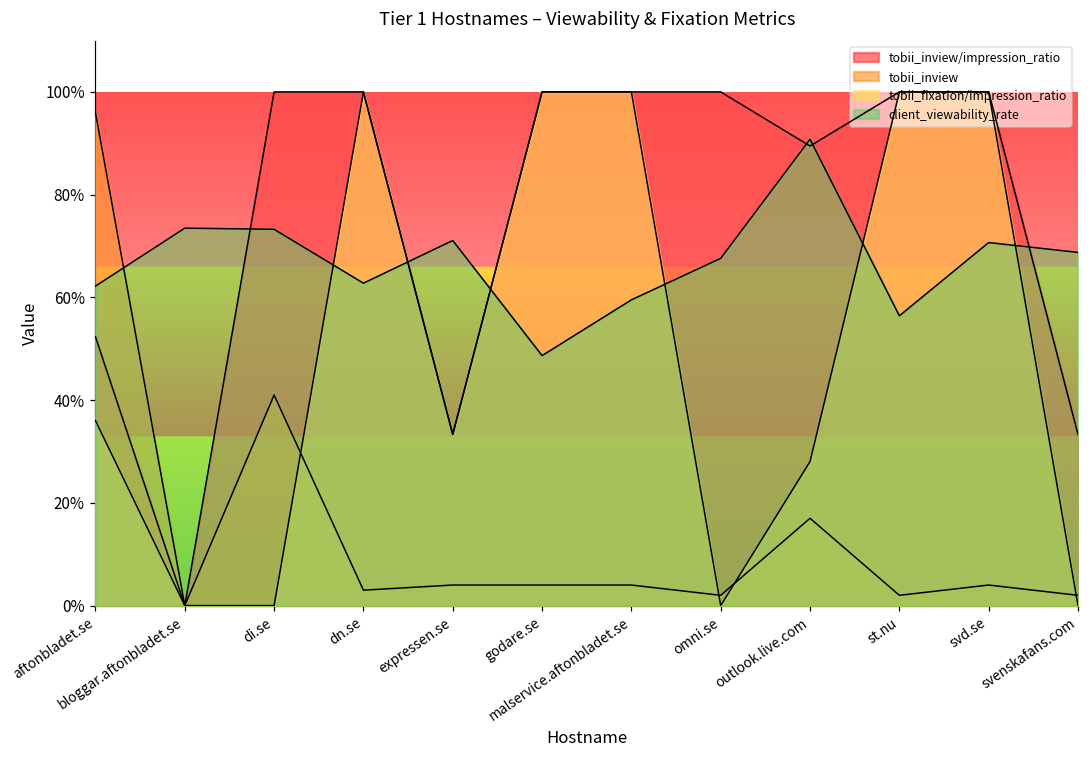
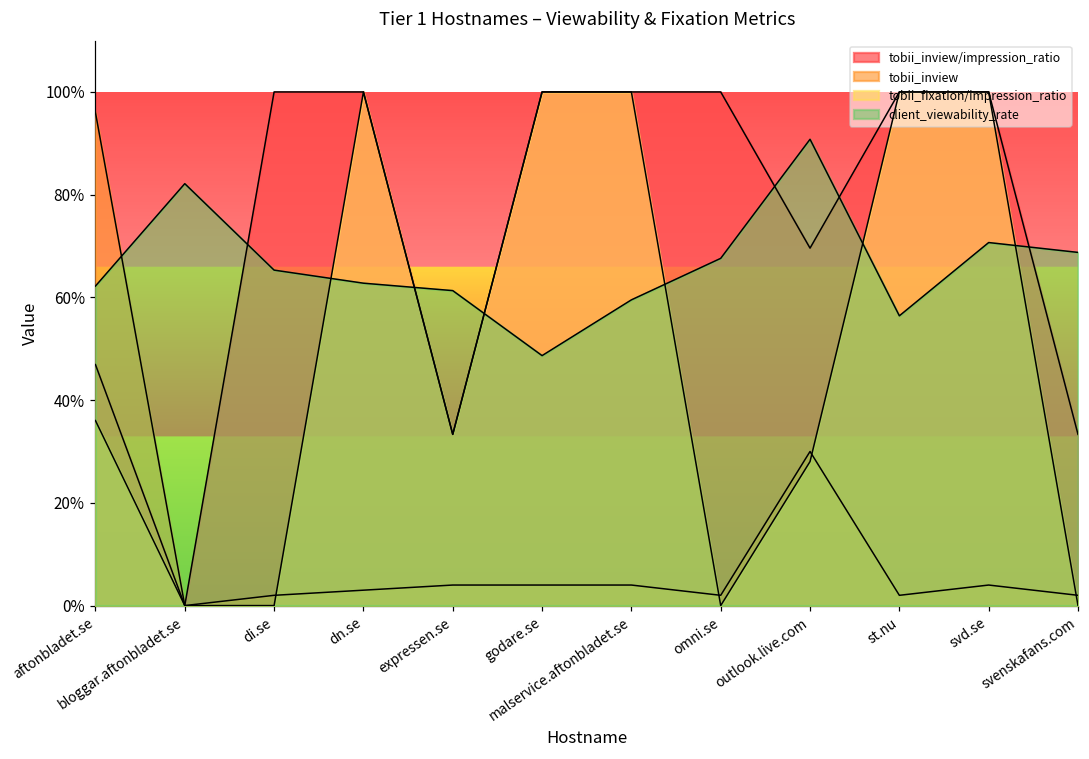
tobii_inview/impression_ratio, aftonbladet.se: 52% -> 47%
client_viewability_rate, bloggar.aftonbladet.se: 73% -> 82%
tobii_inview, di.se: 41% -> 2%
client_viewability_rate, di.se: 73% -> 65%
client_viewability_rate, expressen.se: 71% -> 61%
tobii_inview/impression_ratio, outlook.live.com: 89% -> 70%
tobii_inview, outlook.live.com: 17% -> 30%
